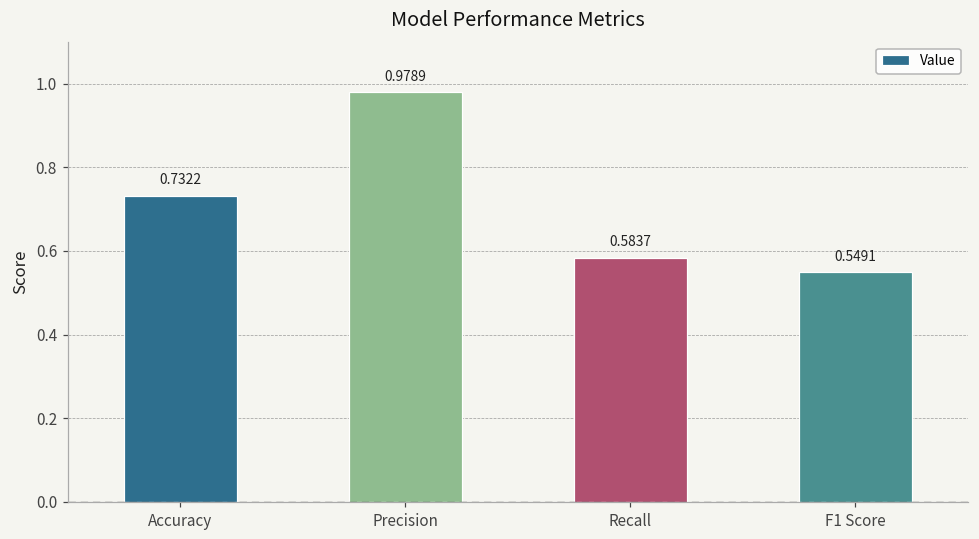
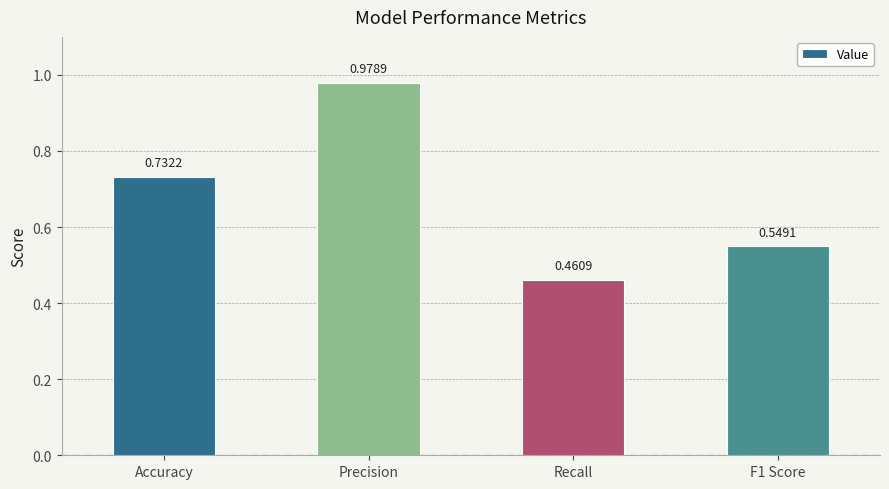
Recall: 0.5837 -> 0.4609
